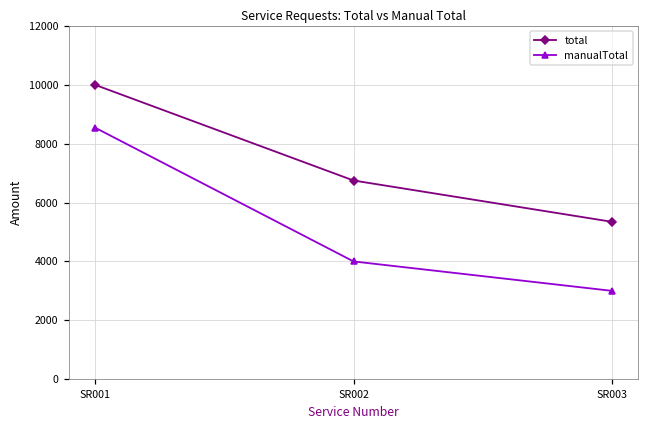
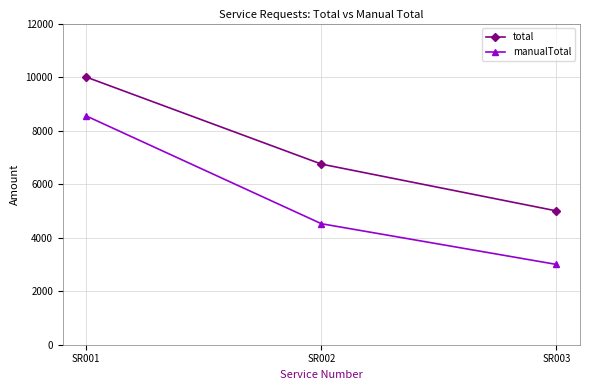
manualTotal, SR002: 4000 -> 4500
total, SR003: 5300 -> 5000
